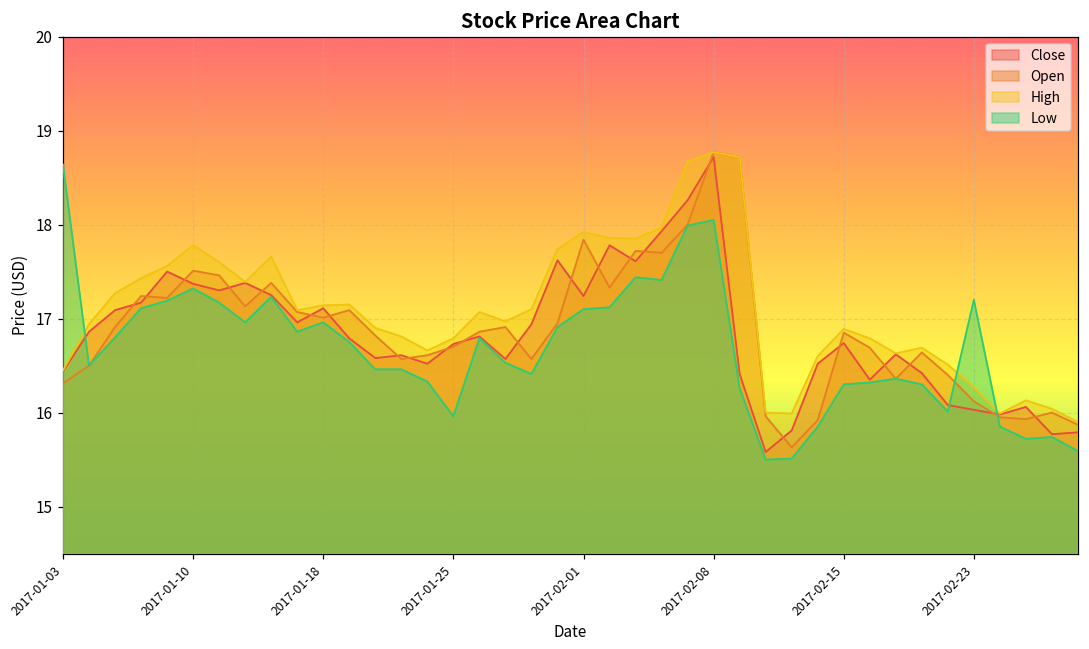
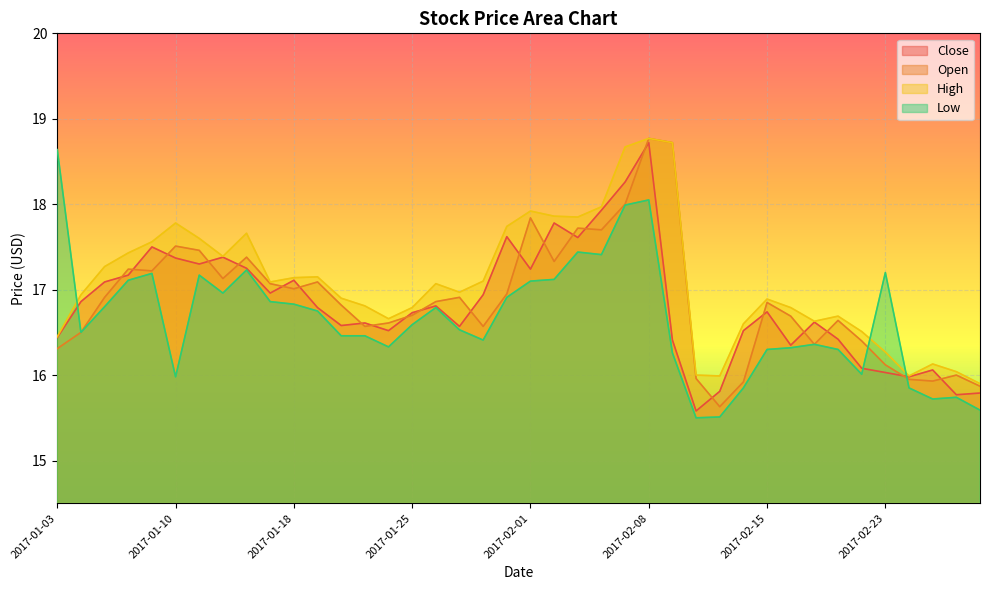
Low, 2017-01-10: 17.3 -> 16.0
Low, 2017-01-18: 17.0 -> 16.8
Low, 2017-01-25: 16.0 -> 16.6
